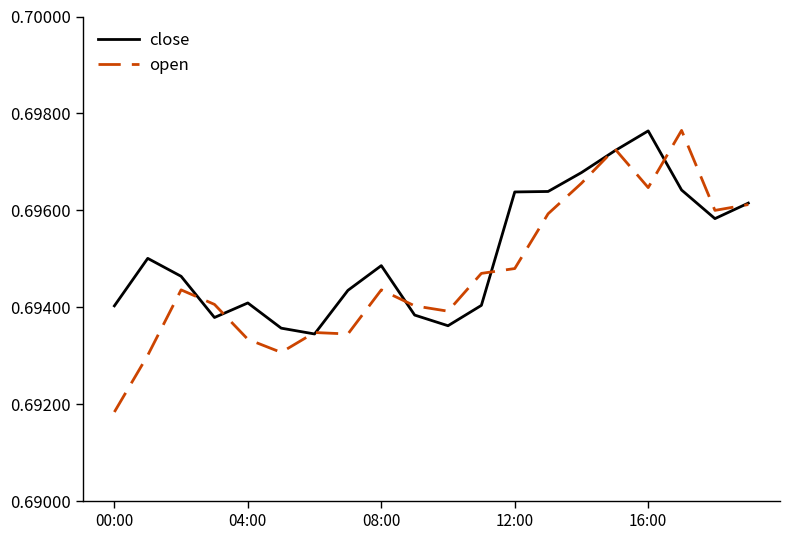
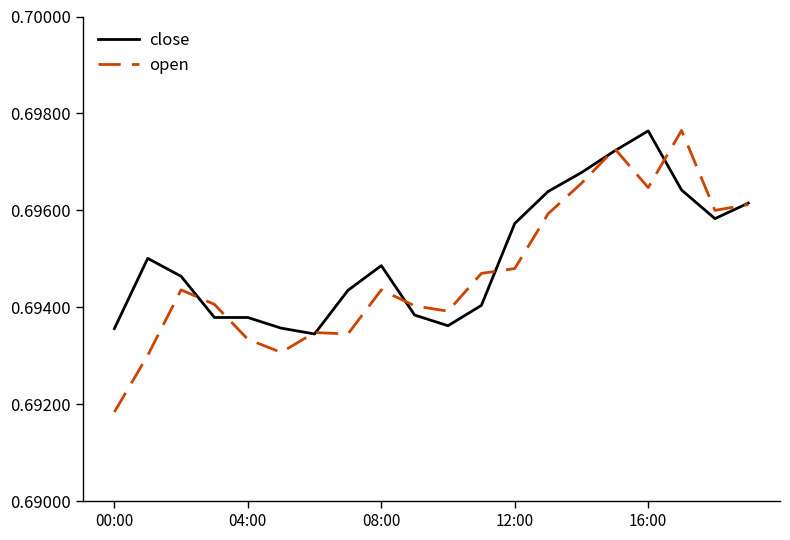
close, 00:00: 0.6940 -> 0.6936
close, 04:00: 0.6941 -> 0.6938
close, 12:00: 0.6964 -> 0.6957
